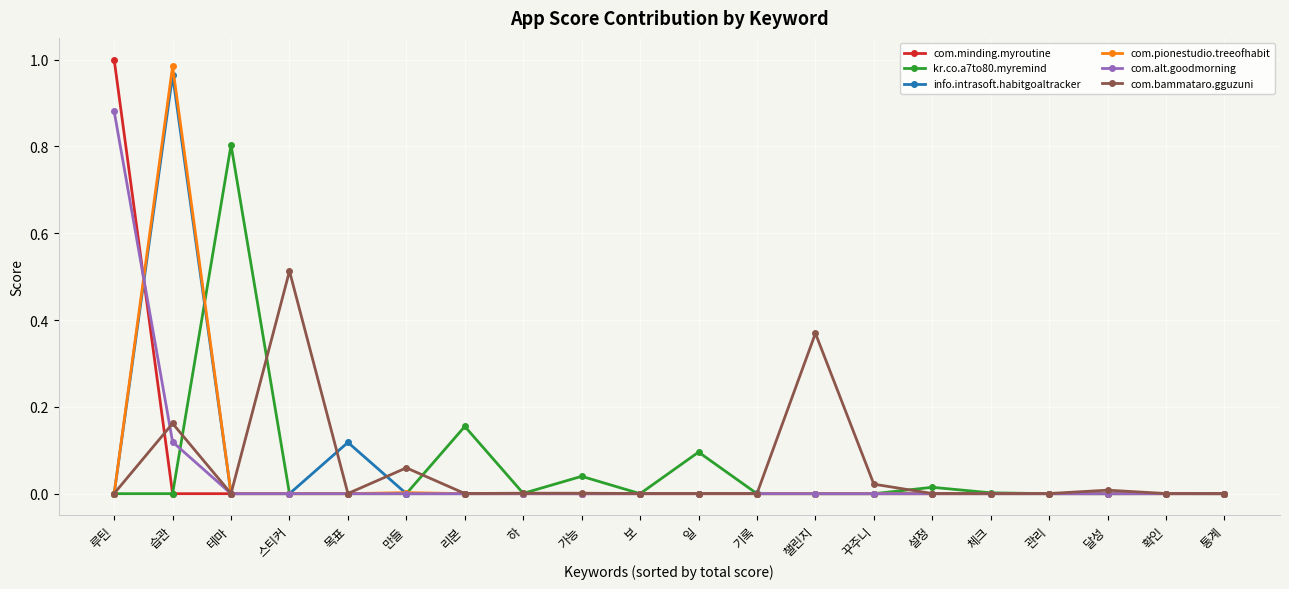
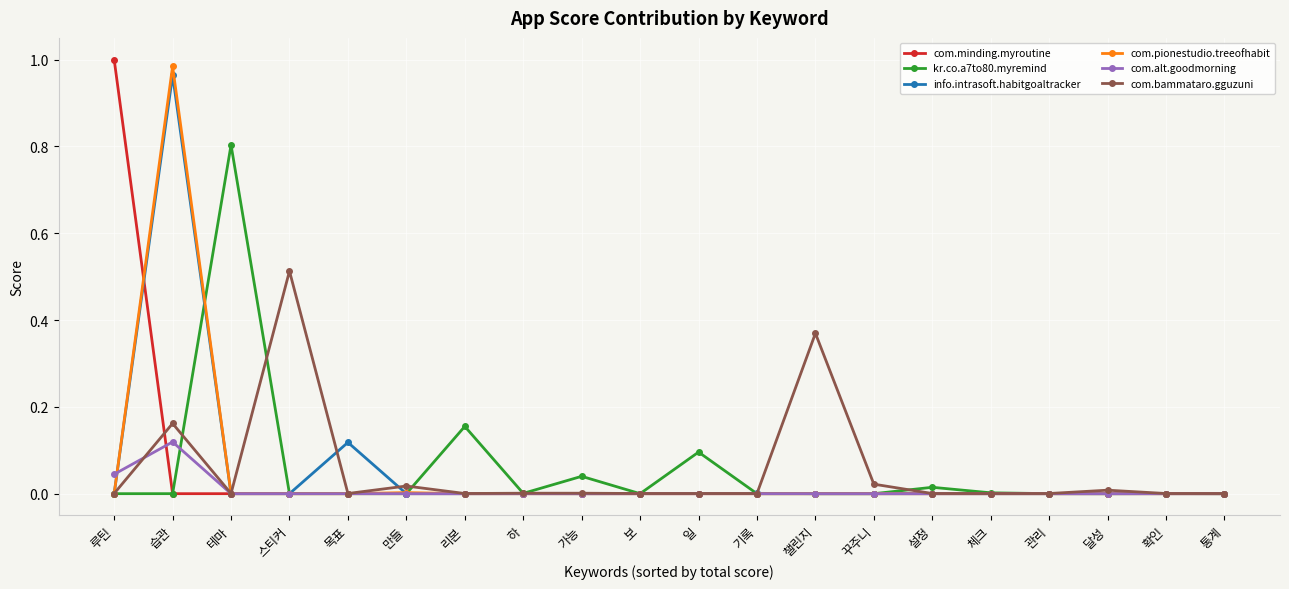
com.alt.goodmorning, 루틴: 0.88 -> 0.04
com.bammataro.gguzuni, 만들: 0.06 -> 0.02
